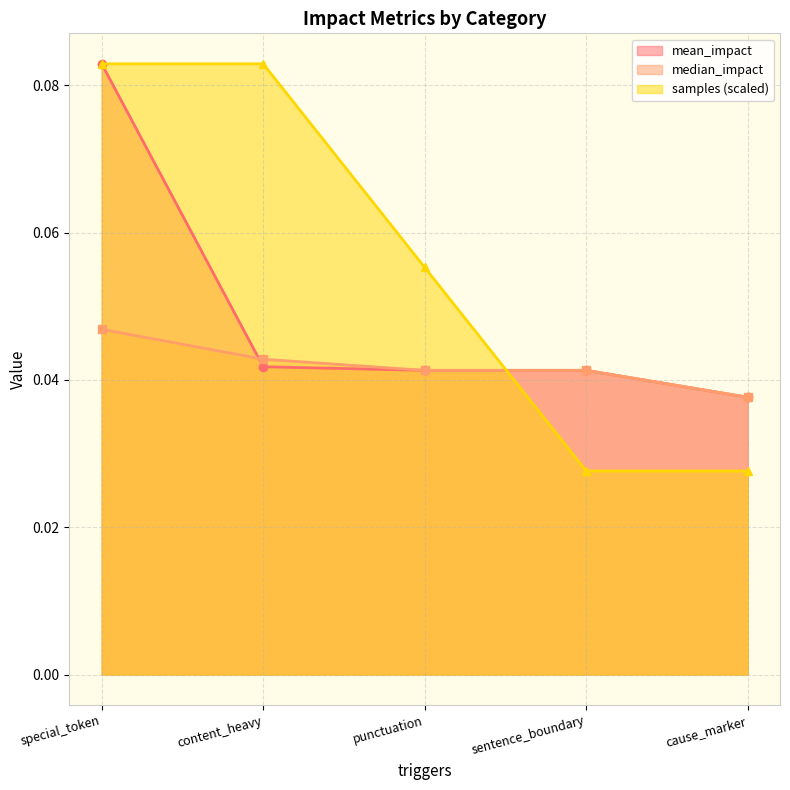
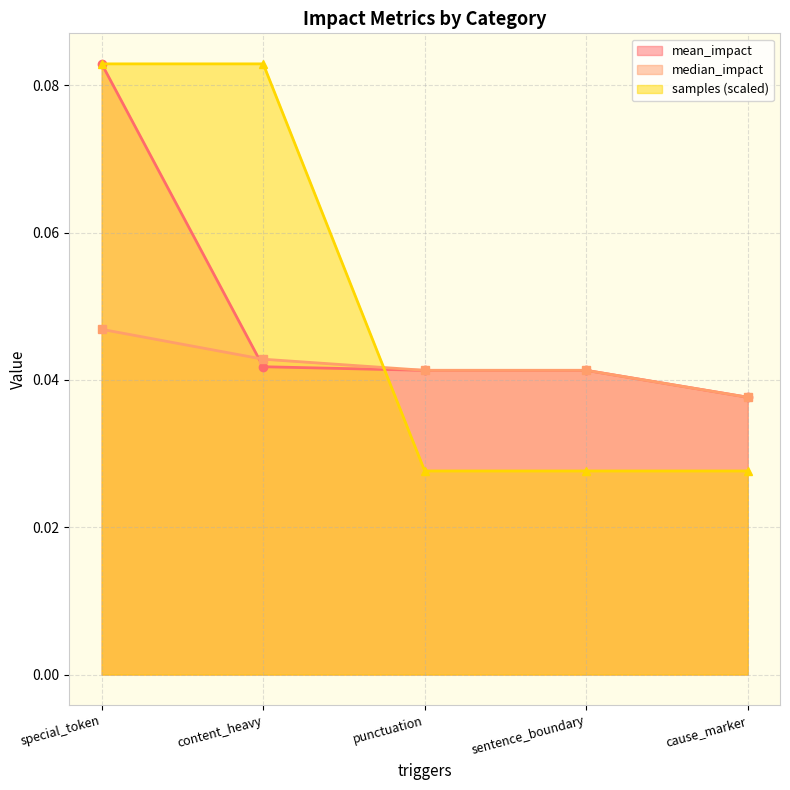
samples (scaled), punctuation: 0.055 -> 0.028
